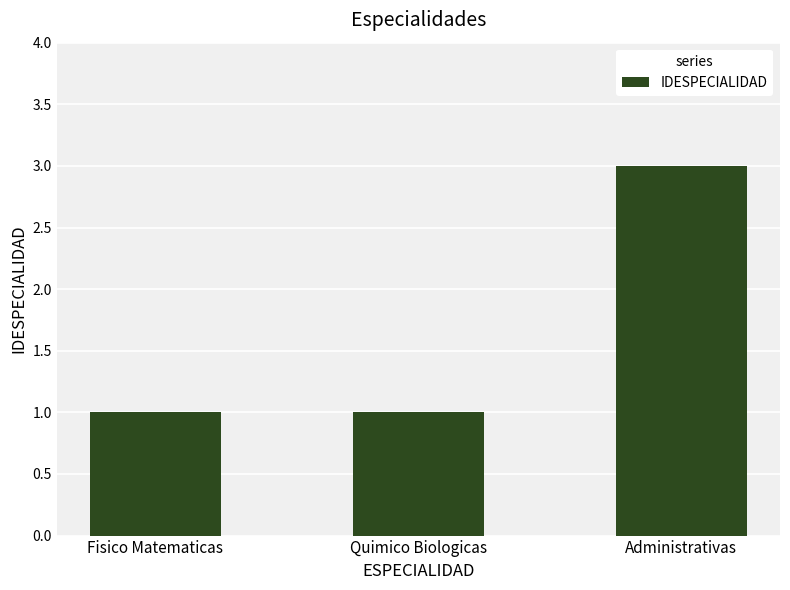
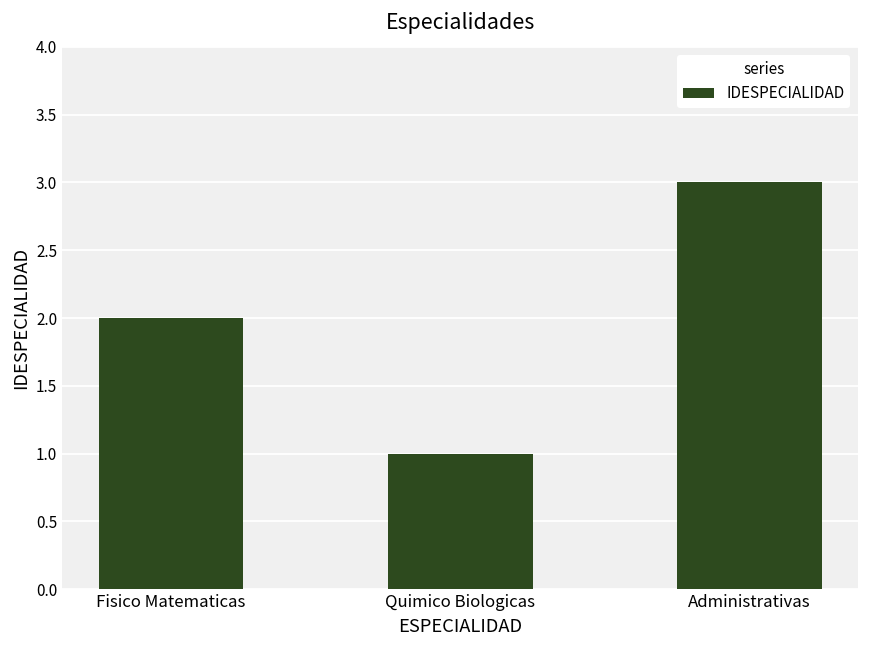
Fisico Matematicas: 1 -> 2
